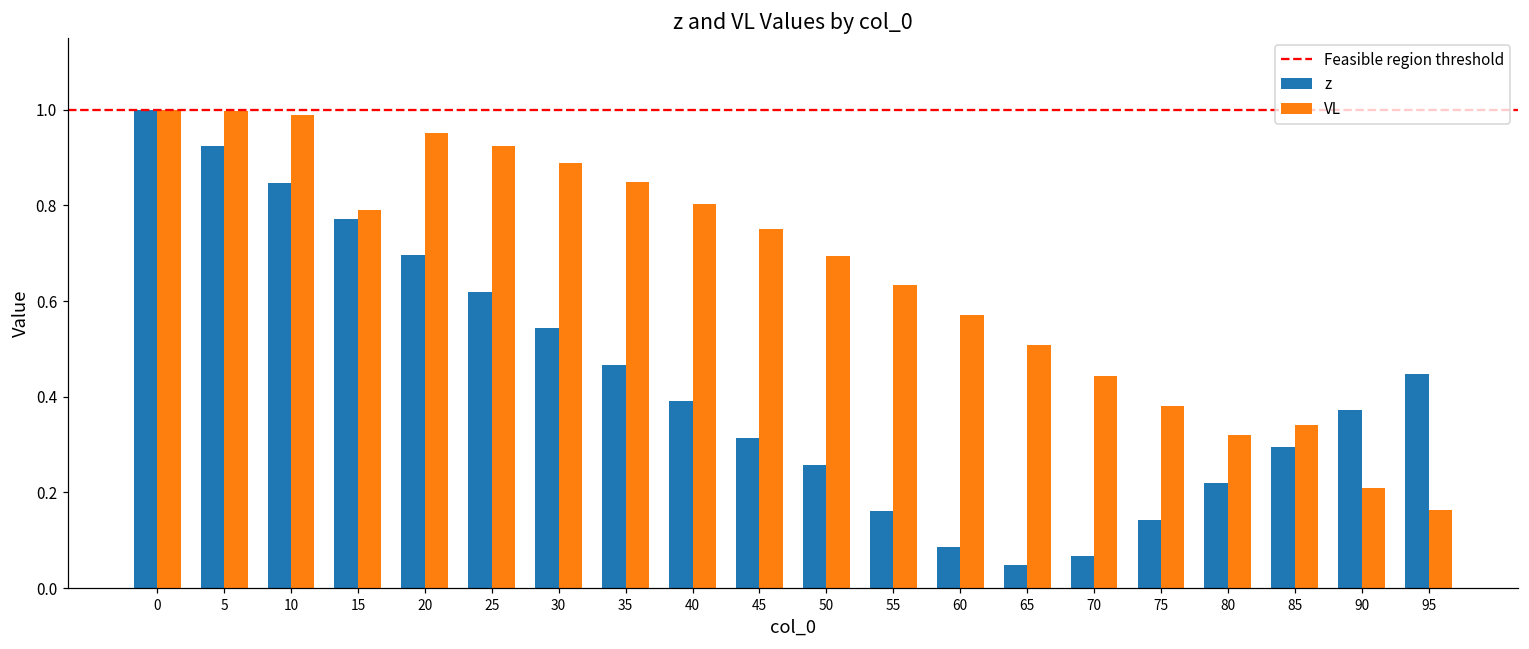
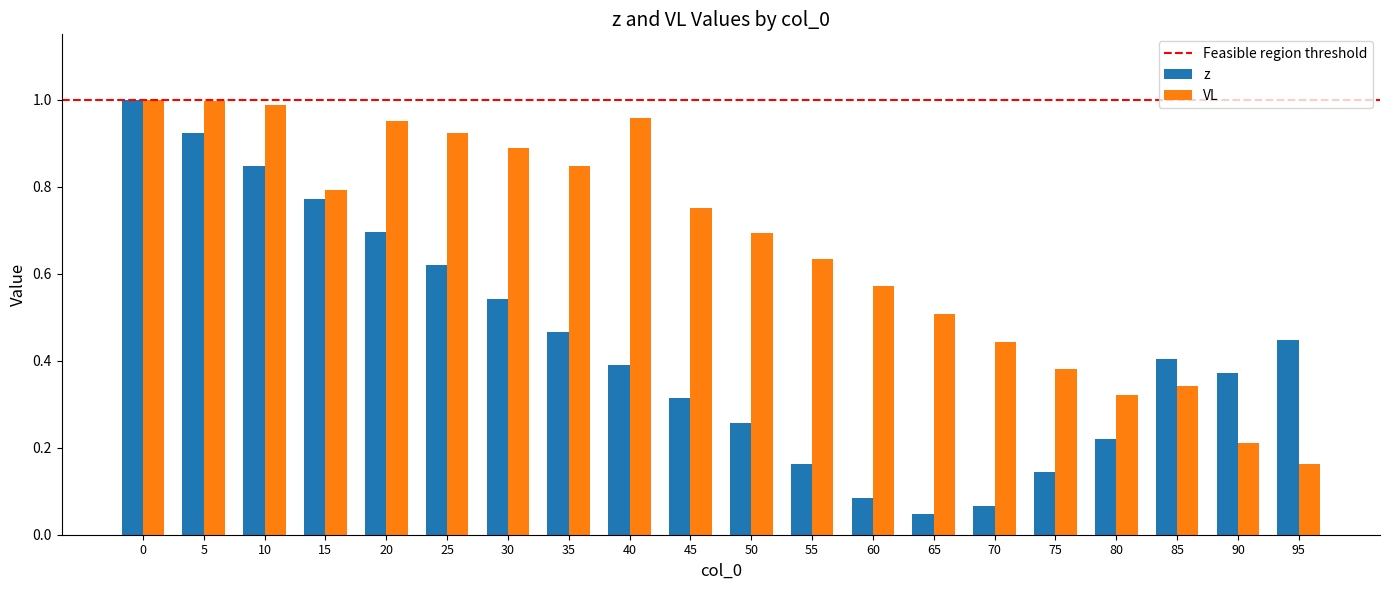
VL, 40: 0.80 -> 0.96
z, 85: 0.30 -> 0.40
